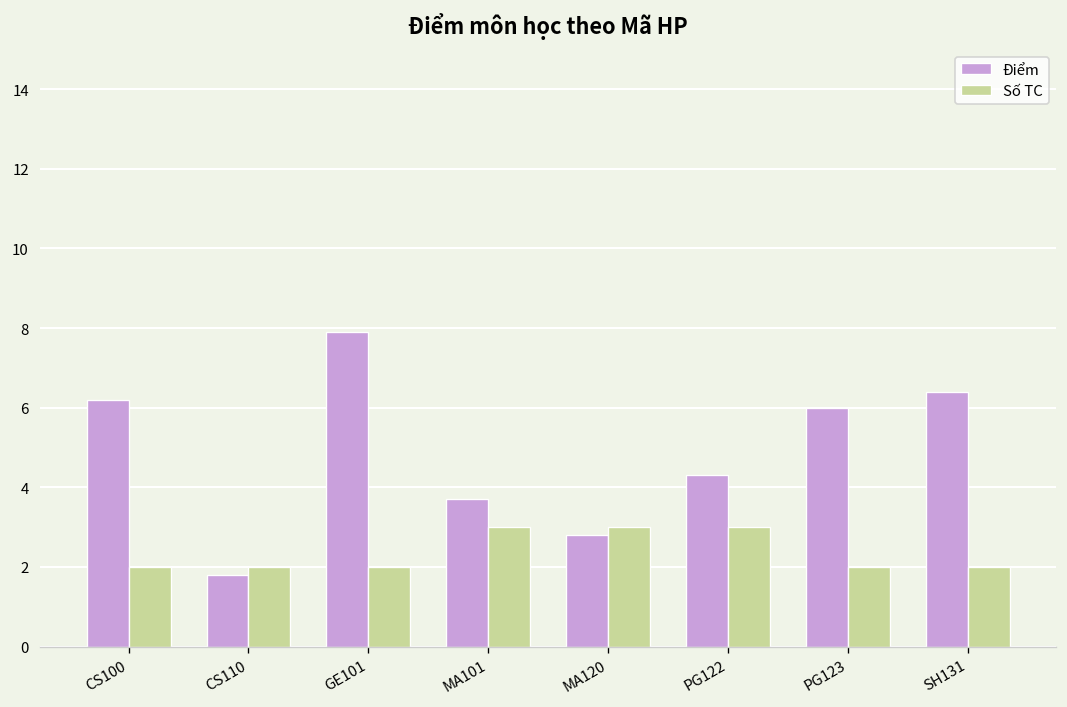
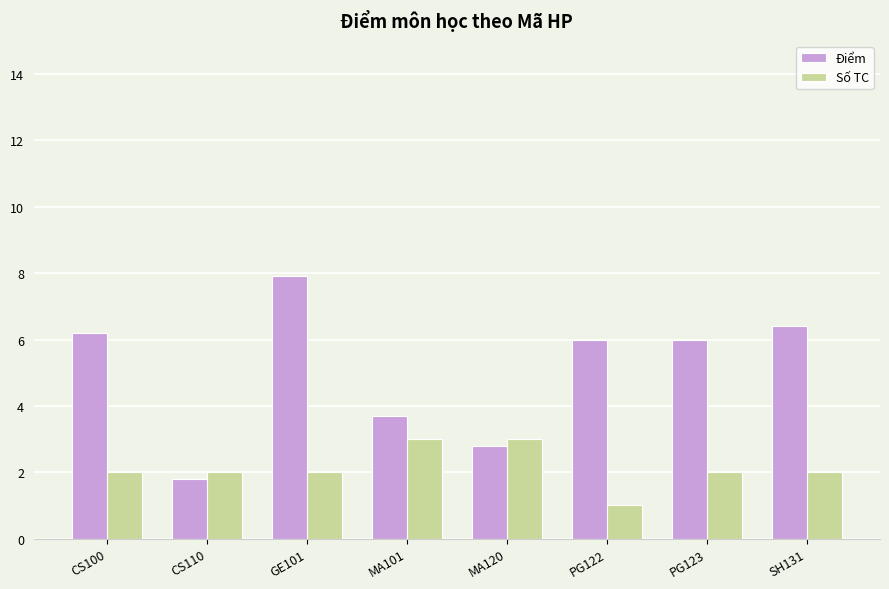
Điểm, PG122: 4.3 -> 6.0
Số TC, PG122: 3 -> 1
